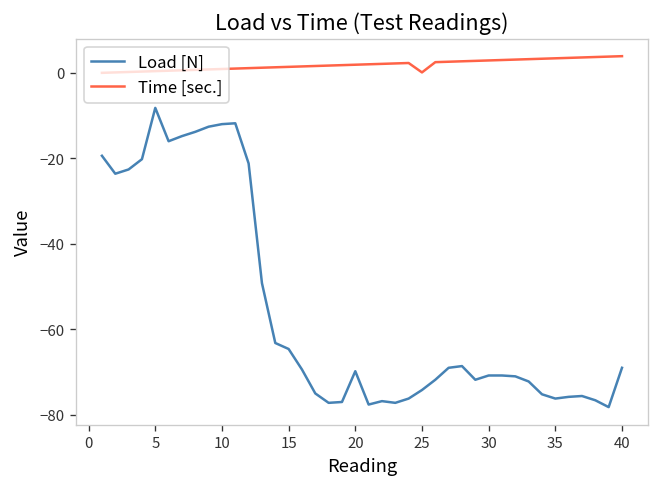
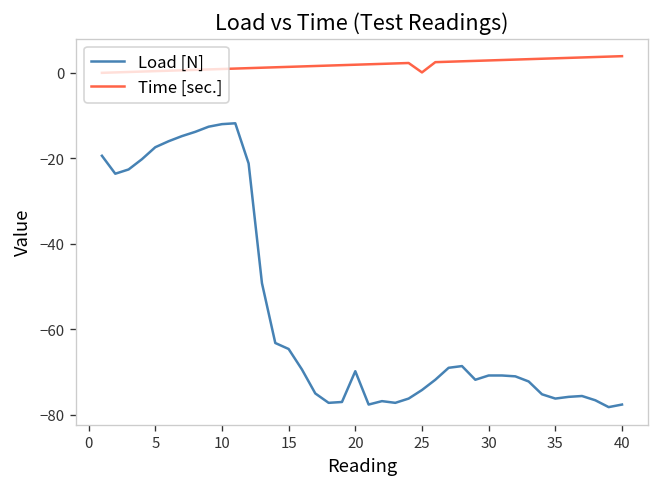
Load [N], 5: -8 -> -17
Load [N], 40: -69 -> -78
